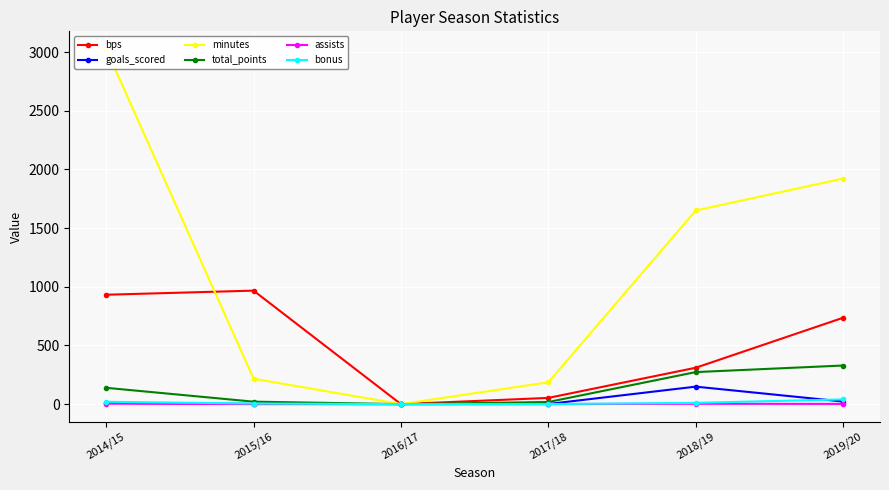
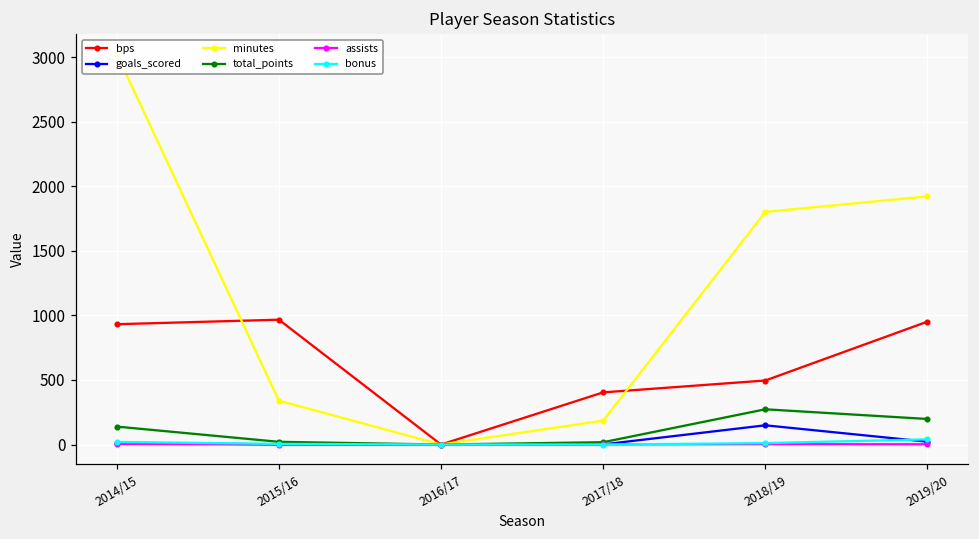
minutes, 2015/16: 220 -> 340
bps, 2017/18: 50 -> 400
bps, 2018/19: 310 -> 500
minutes, 2018/19: 1650 -> 1800
bps, 2019/20: 740 -> 950
total_points, 2019/20: 330 -> 200
